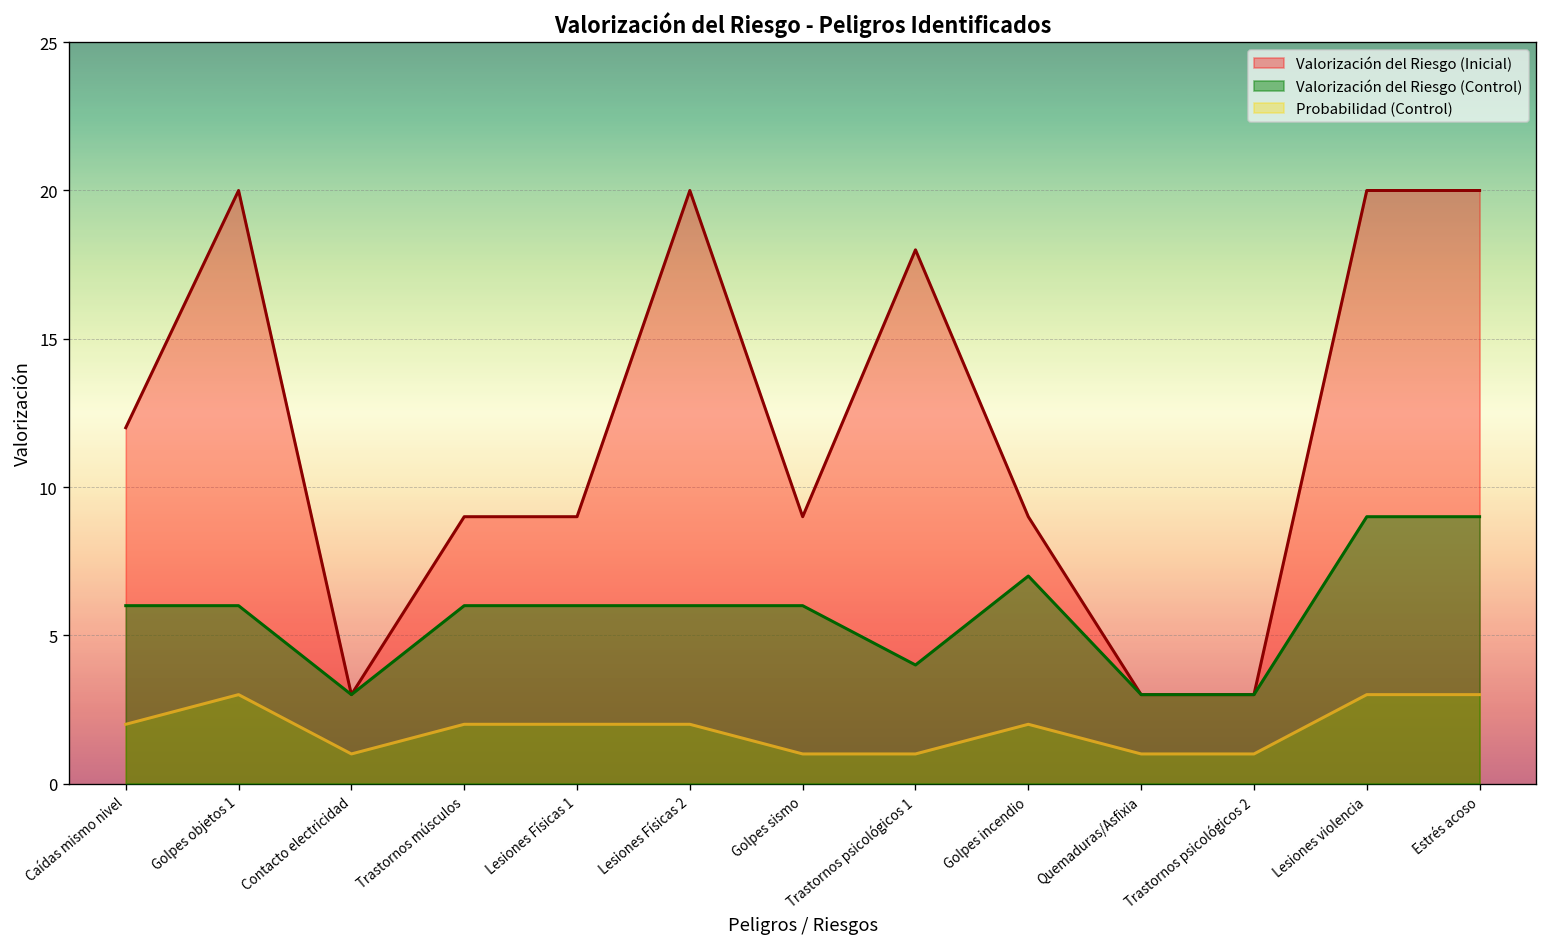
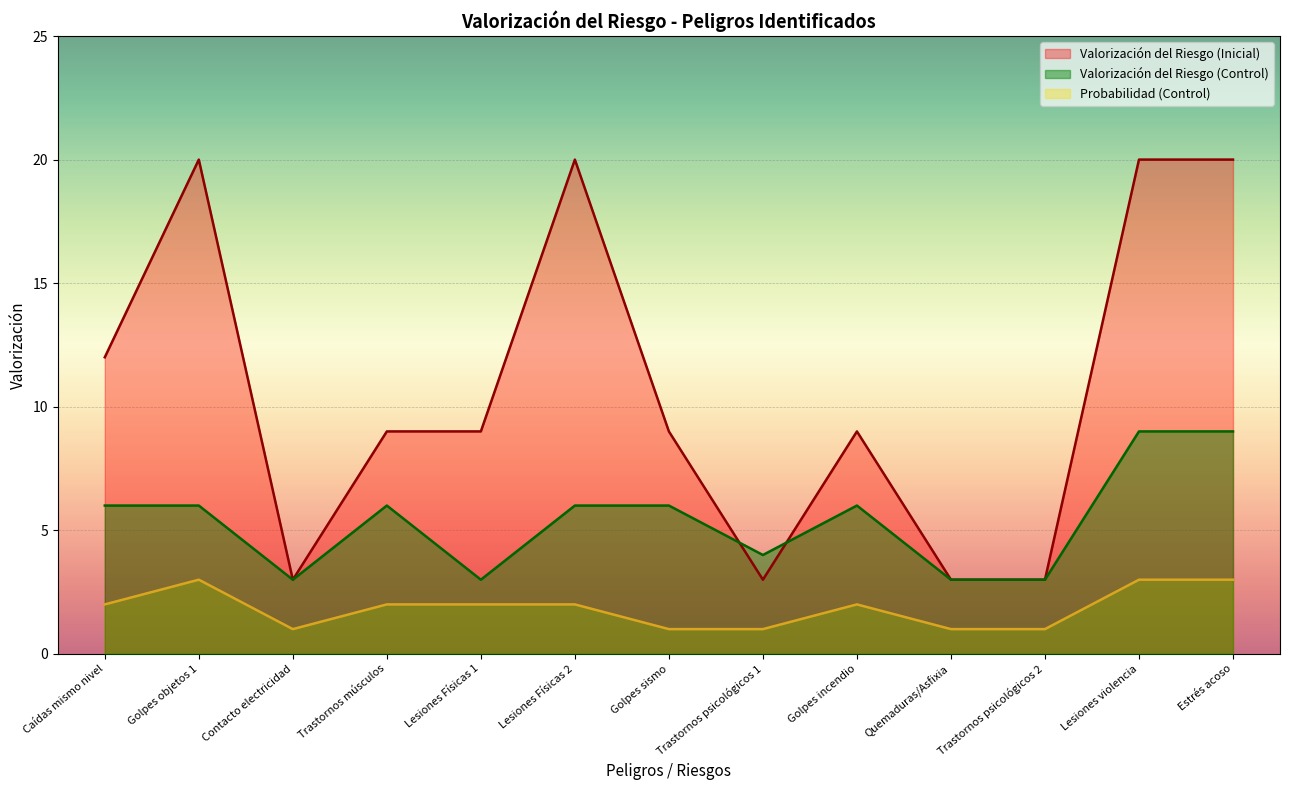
Valorización del Riesgo (Control), Lesiones Físicas 1: 6 -> 3
Valorización del Riesgo (Inicial), Trastornos psicológicos 1: 18 -> 3
Valorización del Riesgo (Control), Golpes incendio: 7 -> 6
